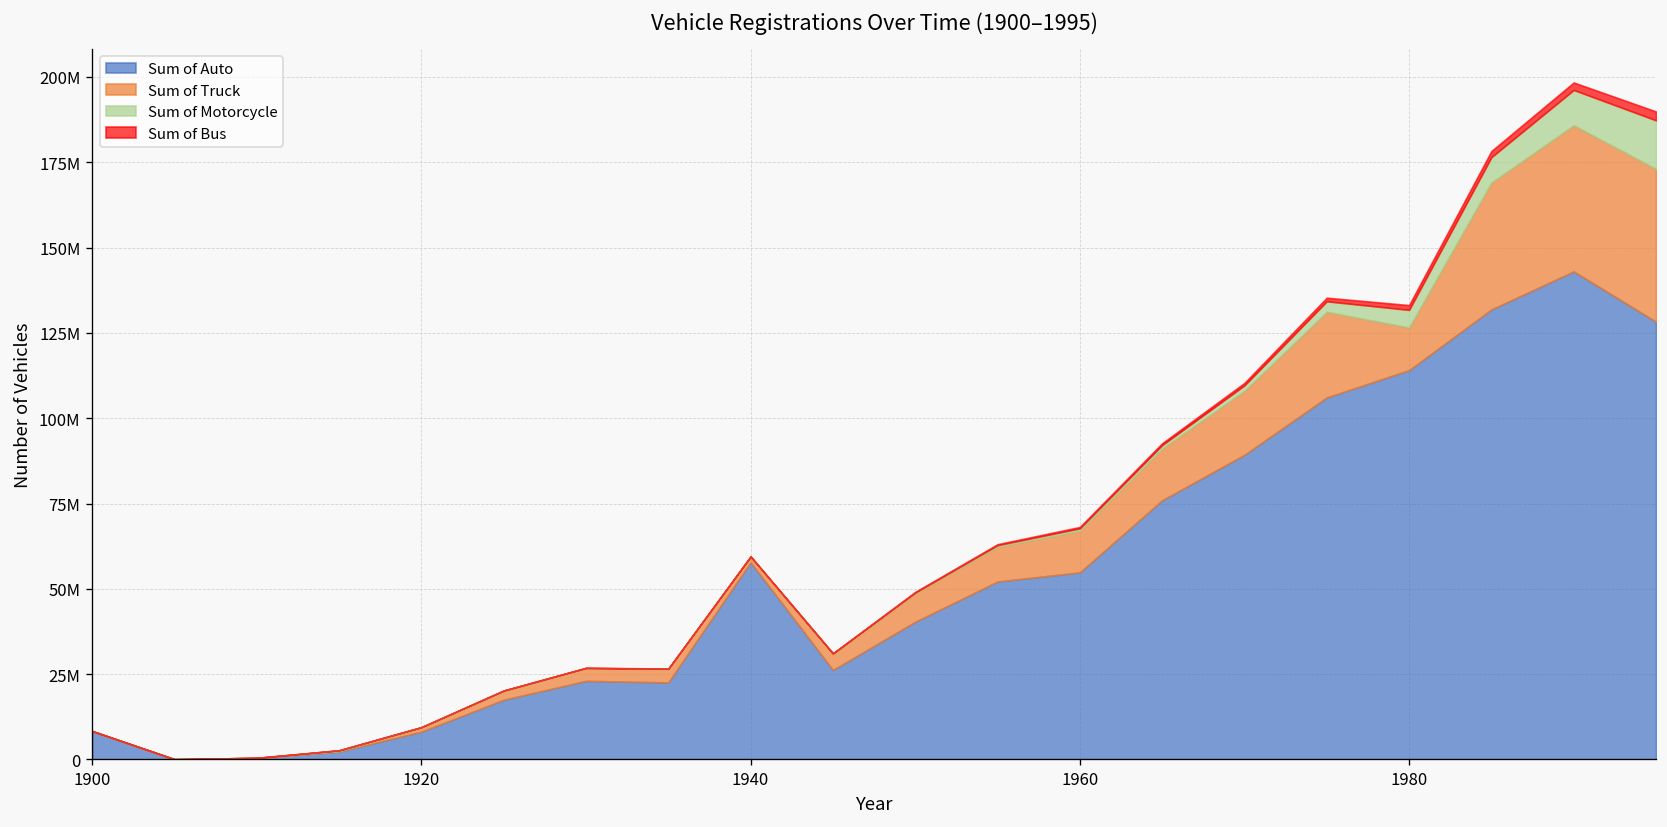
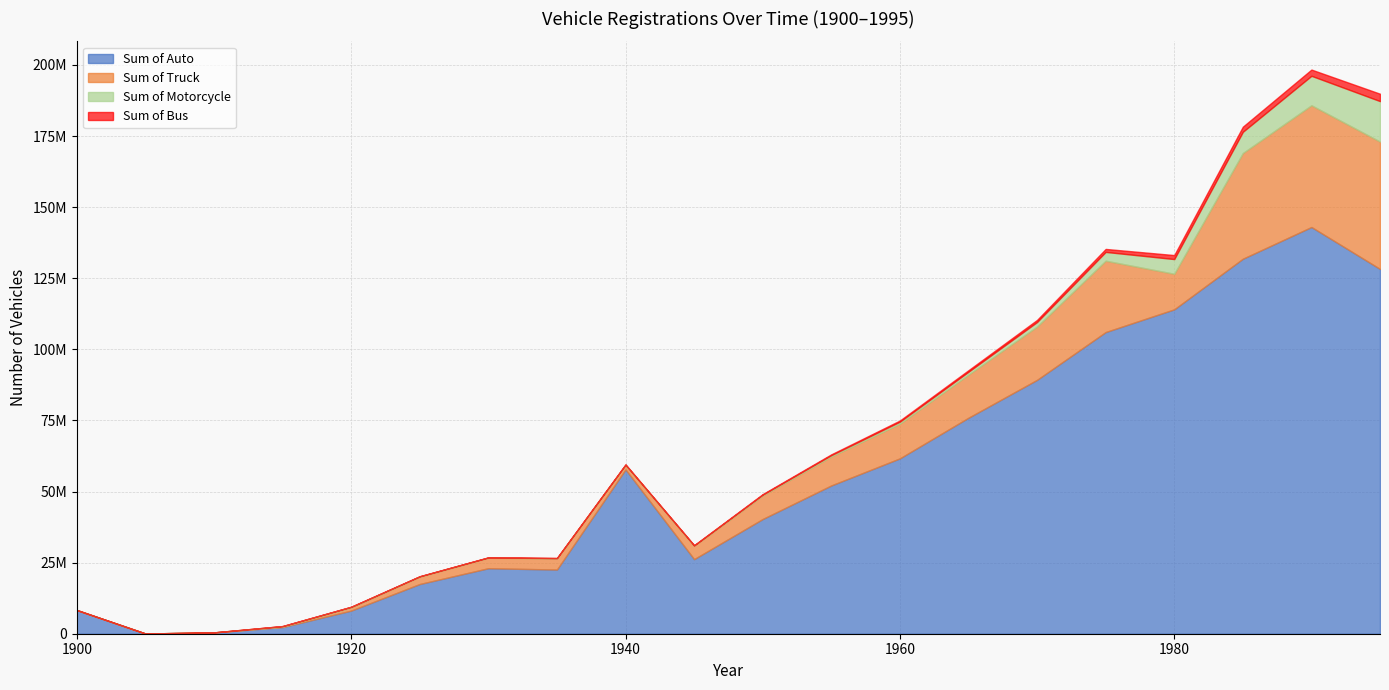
Sum of Auto, 1960: 55000000 -> 62000000
